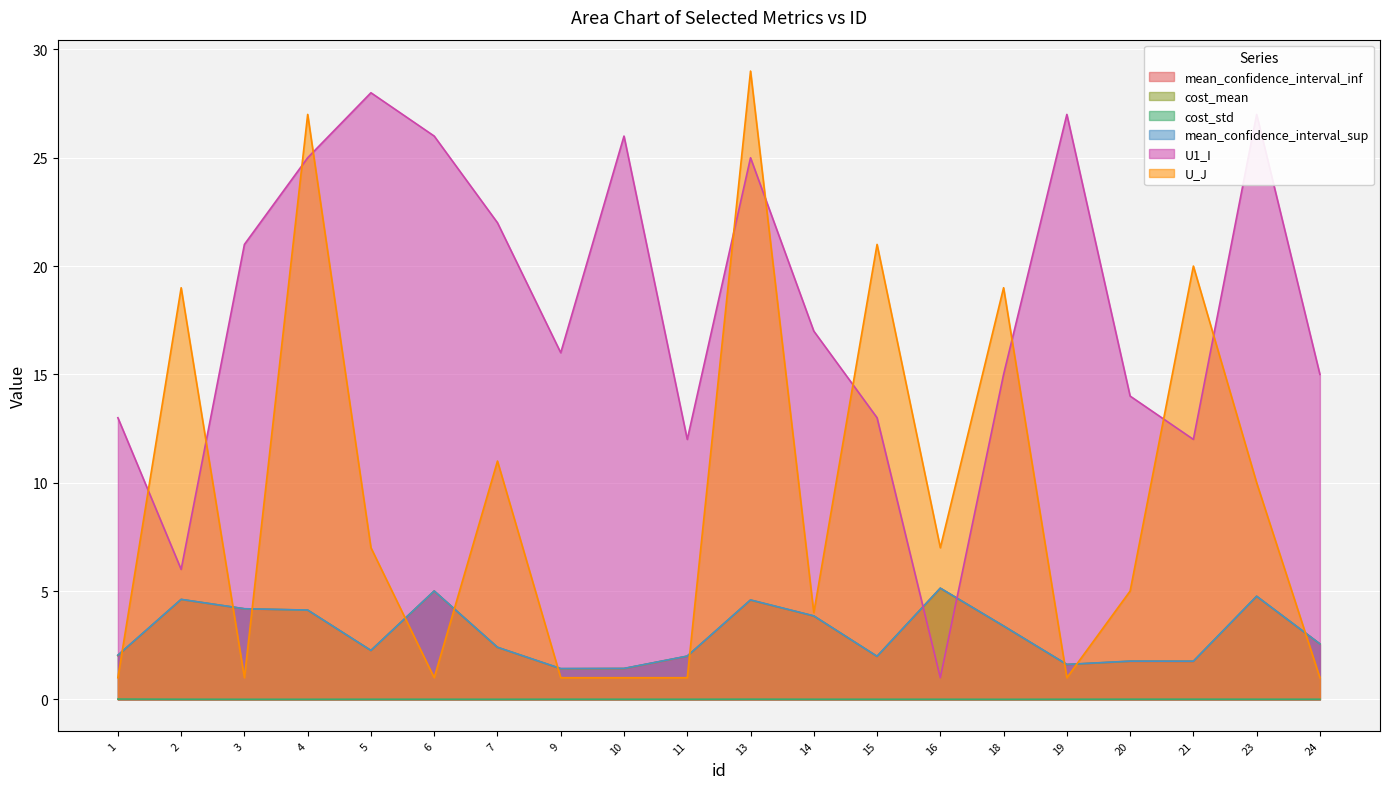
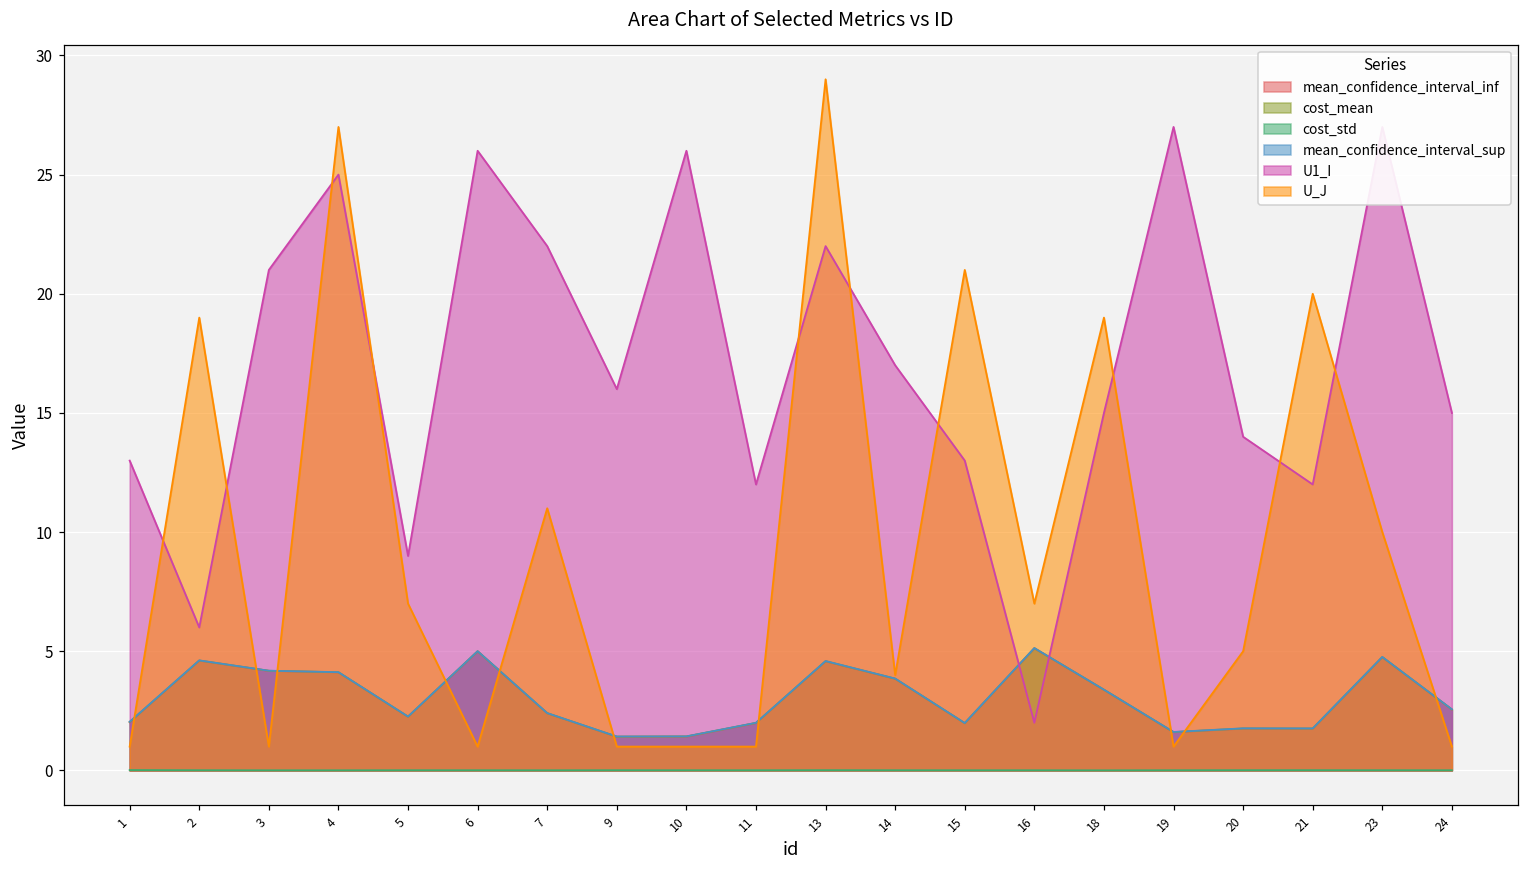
U1_I, 5: 28 -> 9
U1_I, 13: 25 -> 22
U1_I, 16: 1 -> 2
